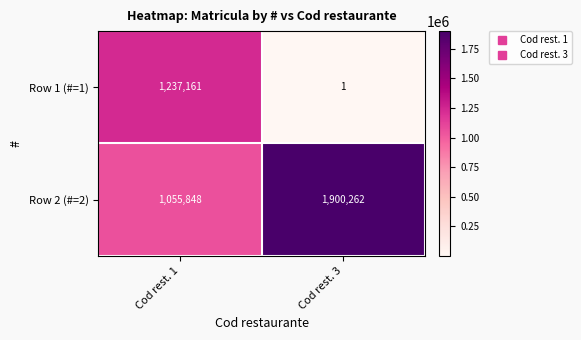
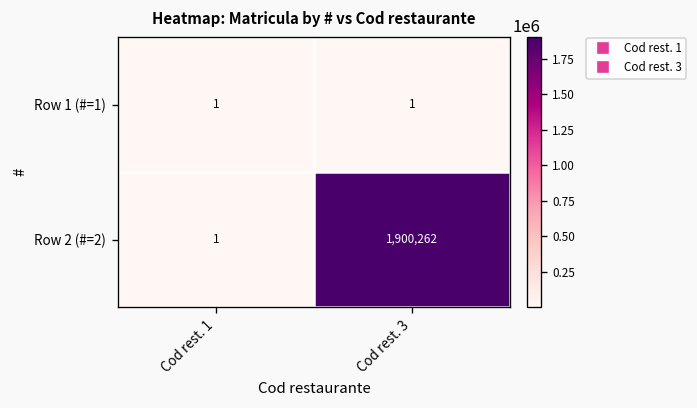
Row 1 (#=1), Cod rest. 1: 1,237,161 -> 1
Row 2 (#=2), Cod rest. 1: 1,055,848 -> 1
